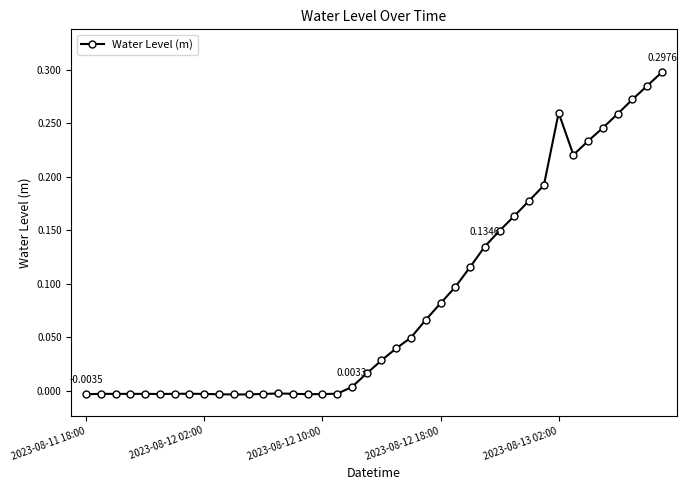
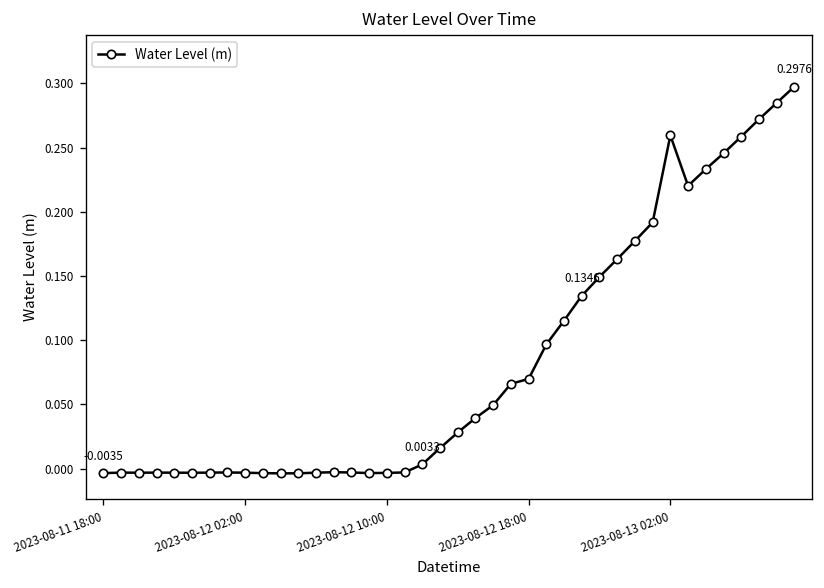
2023-08-12 18:00: 0.082 -> 0.070
